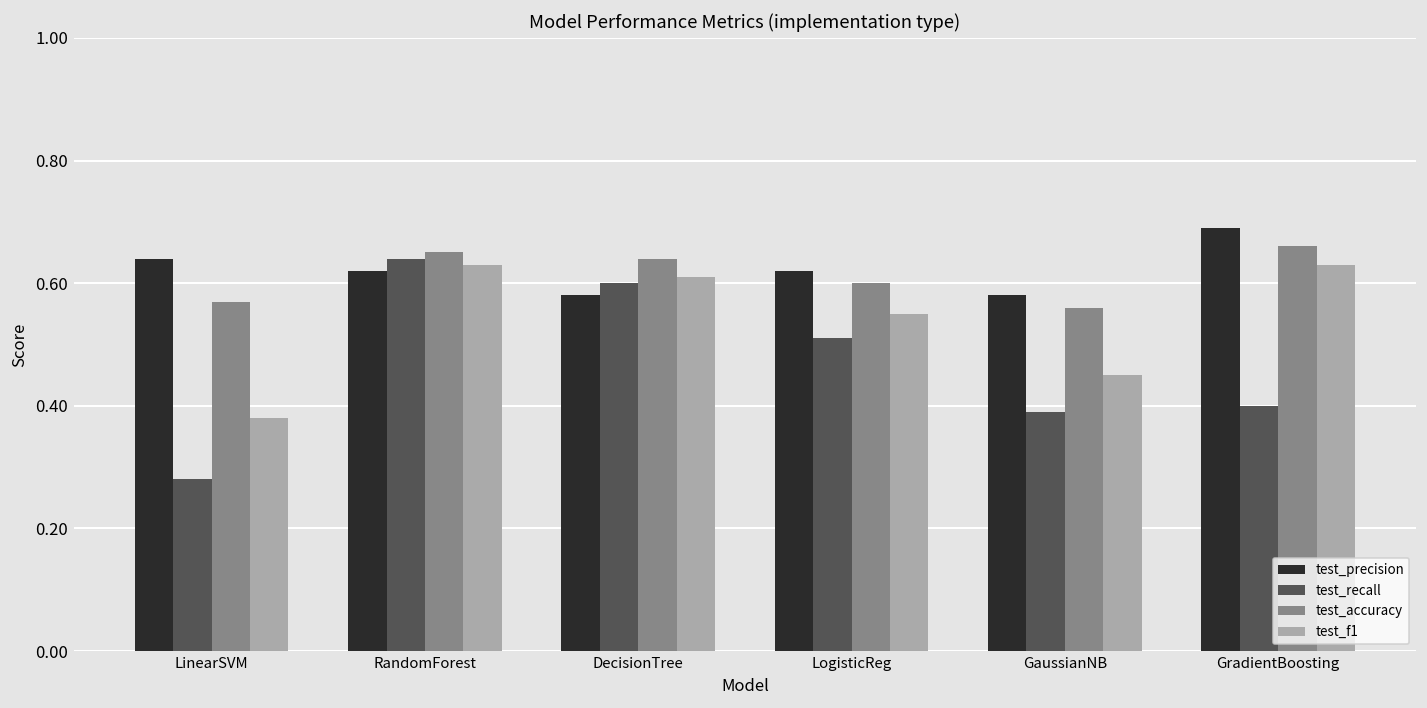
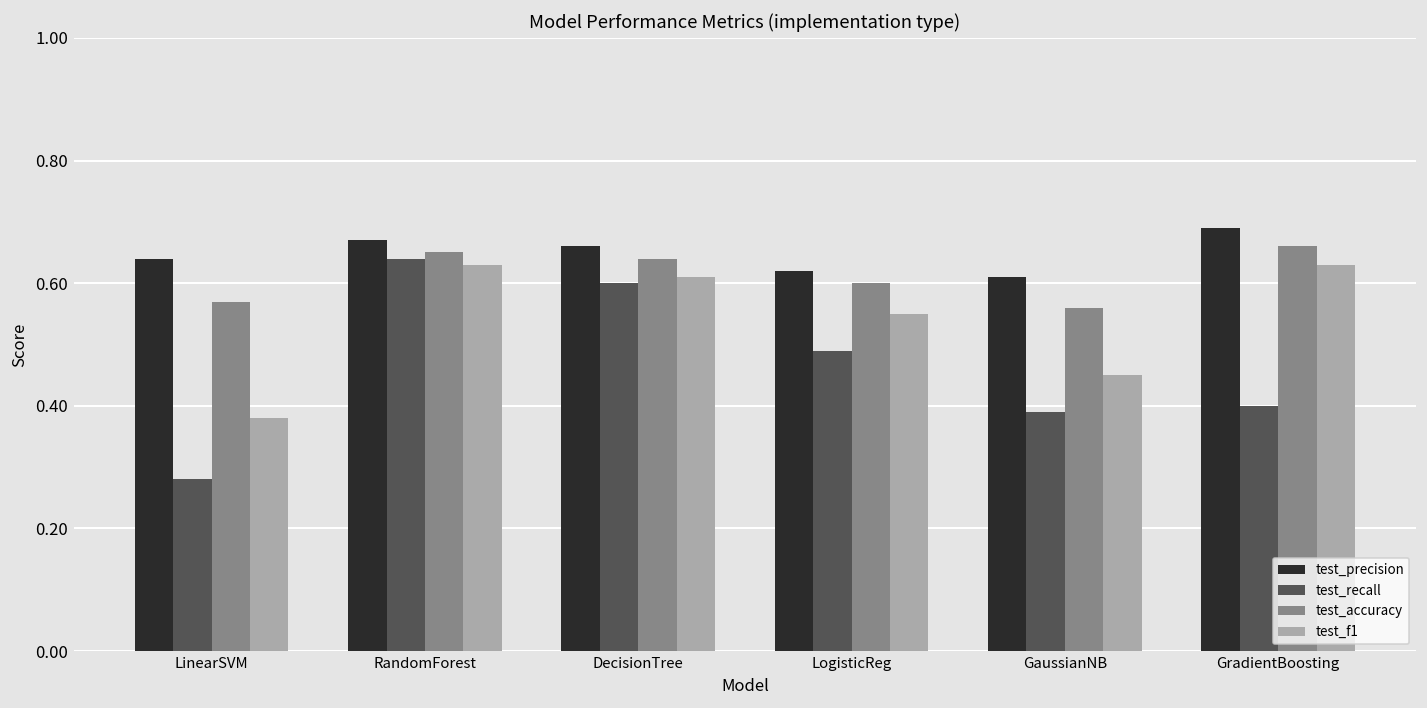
test_precision, RandomForest: 0.62 -> 0.67
test_precision, DecisionTree: 0.58 -> 0.66
test_recall, LogisticReg: 0.51 -> 0.49
test_precision, GaussianNB: 0.58 -> 0.61
